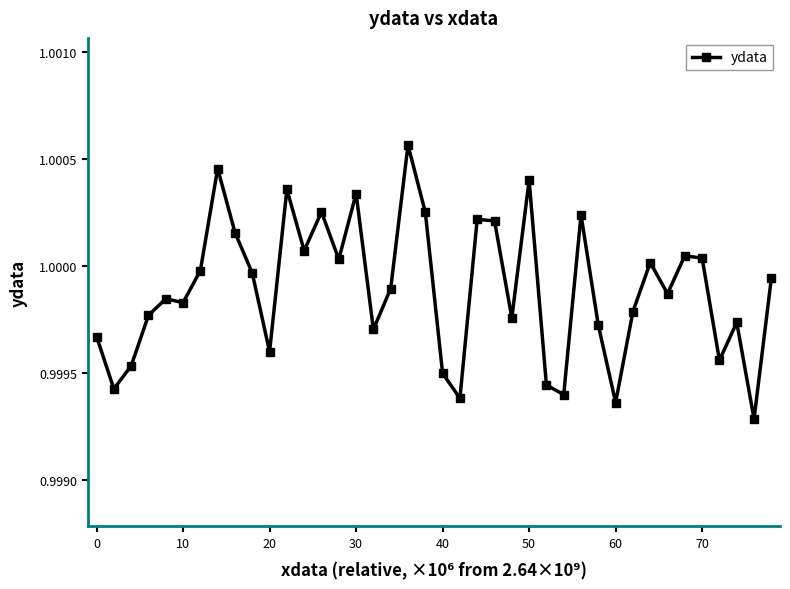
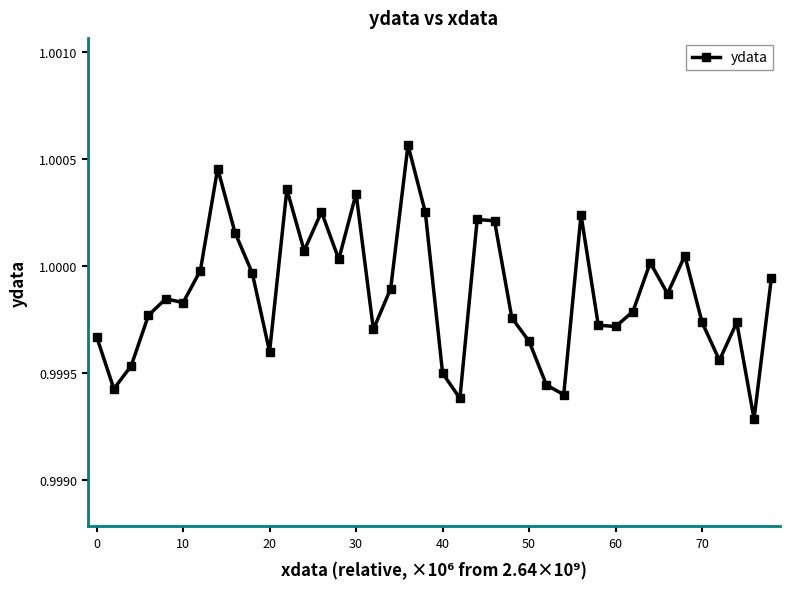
50: 1.00040 -> 0.99965
60: 0.99936 -> 0.99972
70: 1.00004 -> 0.99974
